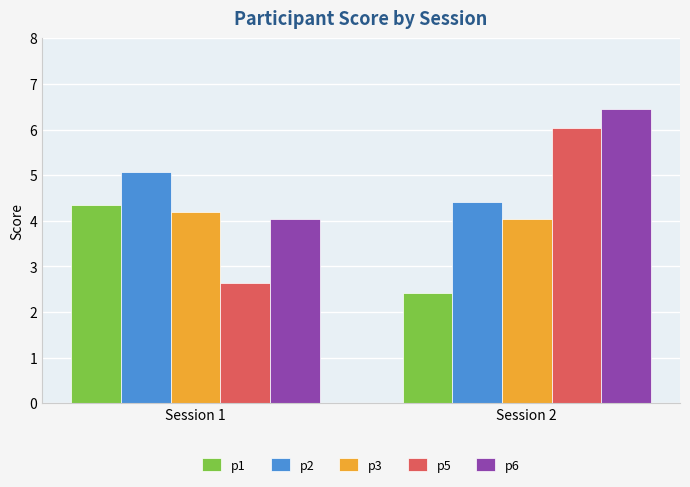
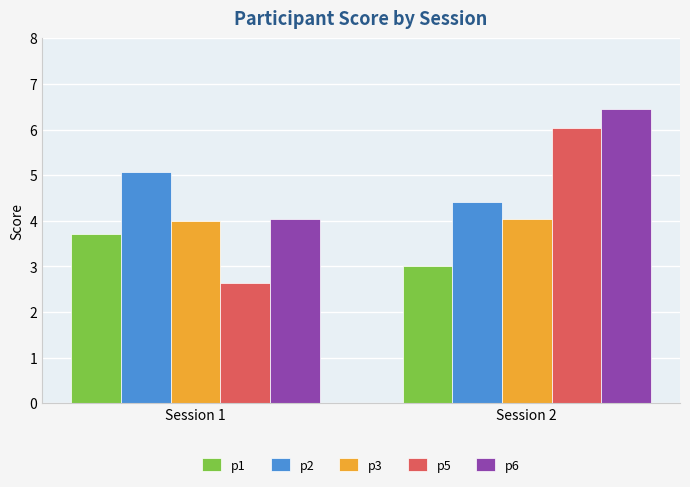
p1, Session 1: 4.4 -> 3.7
p3, Session 1: 4.2 -> 4.0
p1, Session 2: 2.4 -> 3.0
